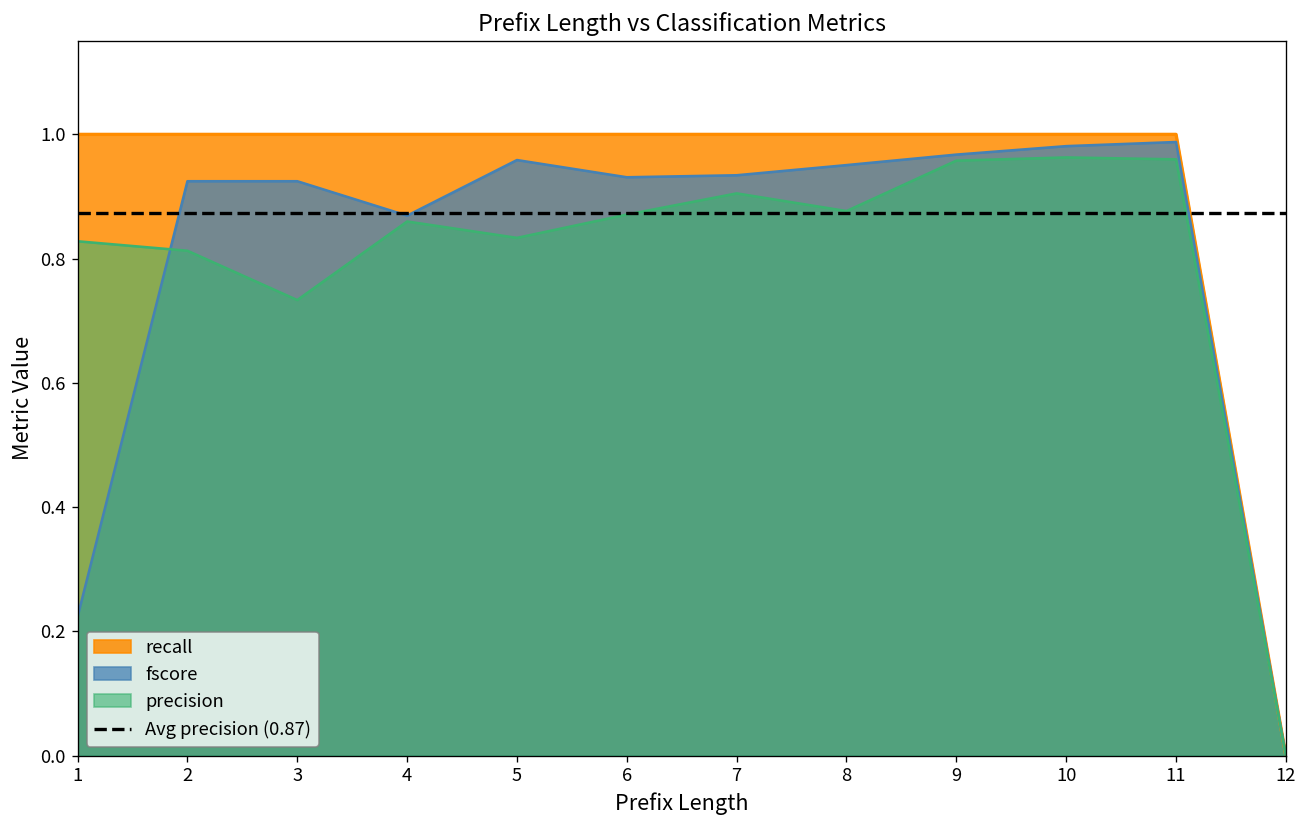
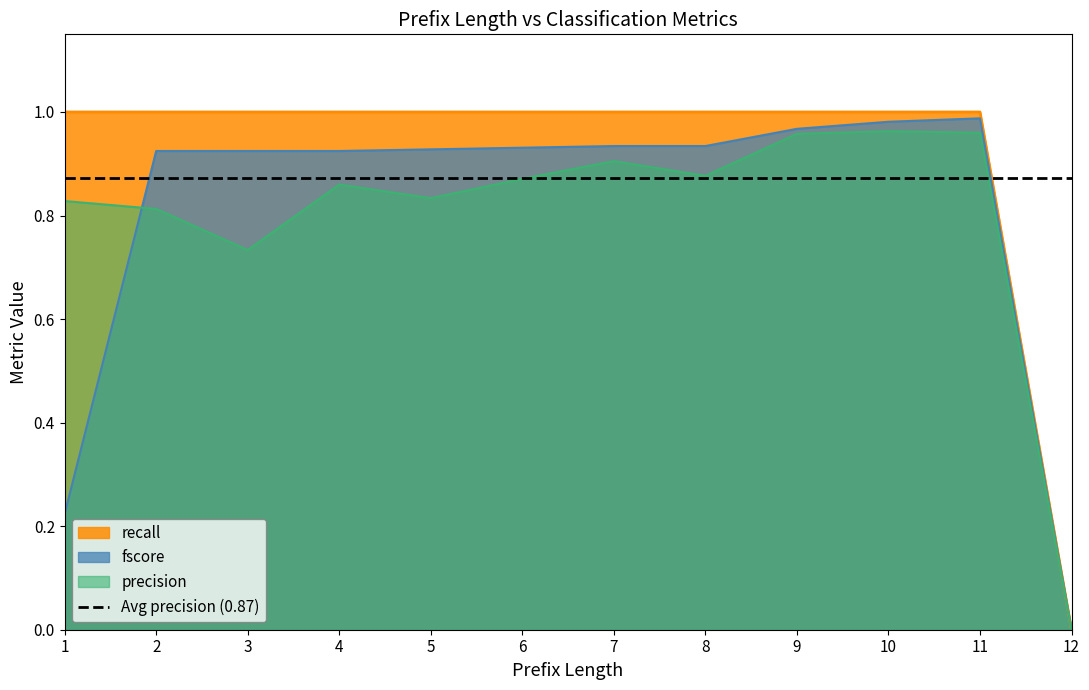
fscore, 4: 0.87 -> 0.92
fscore, 5: 0.96 -> 0.93
fscore, 8: 0.95 -> 0.93
